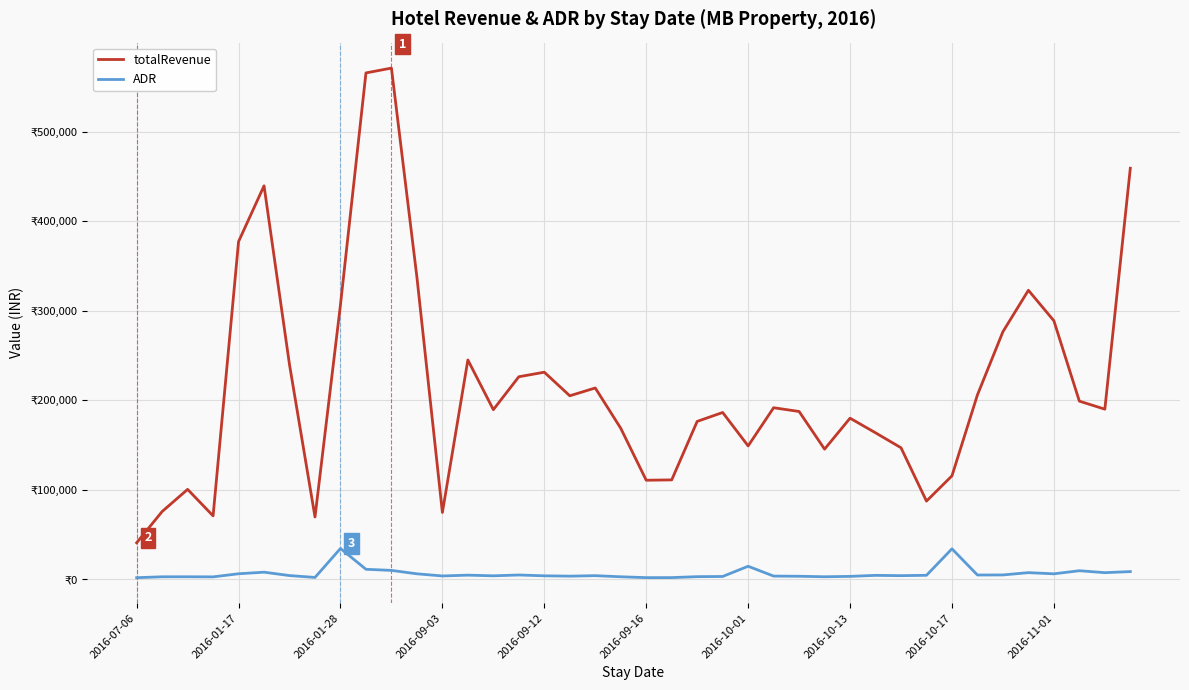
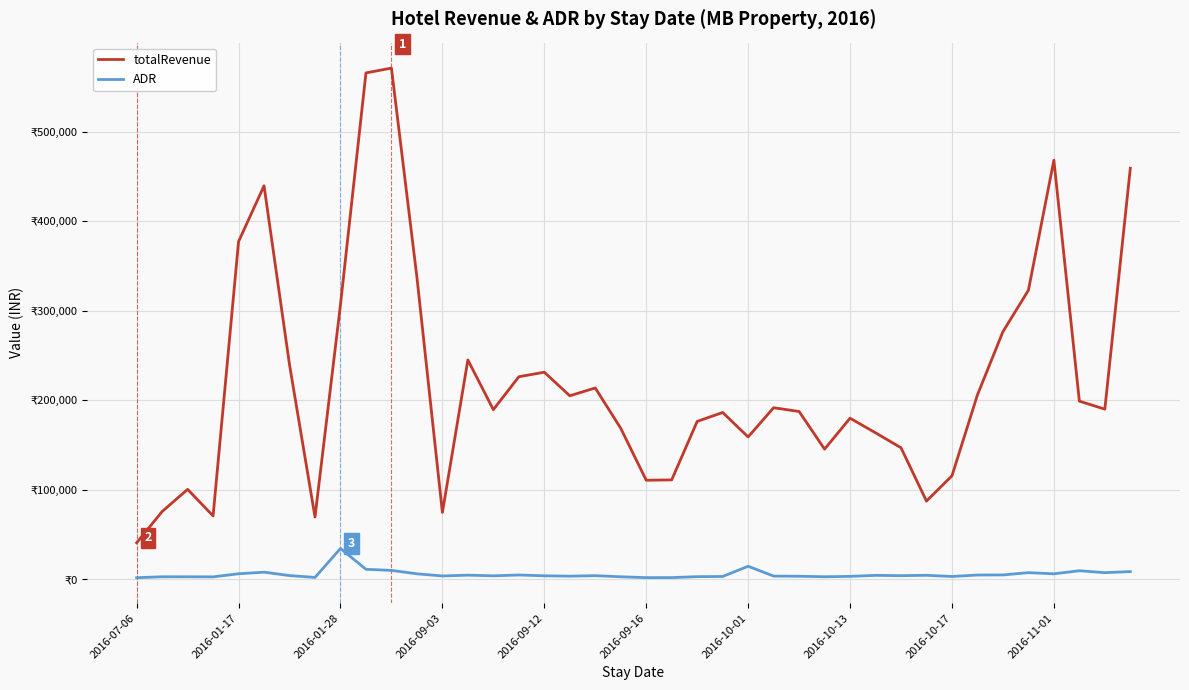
totalRevenue, 2016-10-01: ₹150,000 -> ₹160,000
ADR, 2016-10-17: ₹30,000 -> ₹0
totalRevenue, 2016-11-01: ₹290,000 -> ₹470,000
